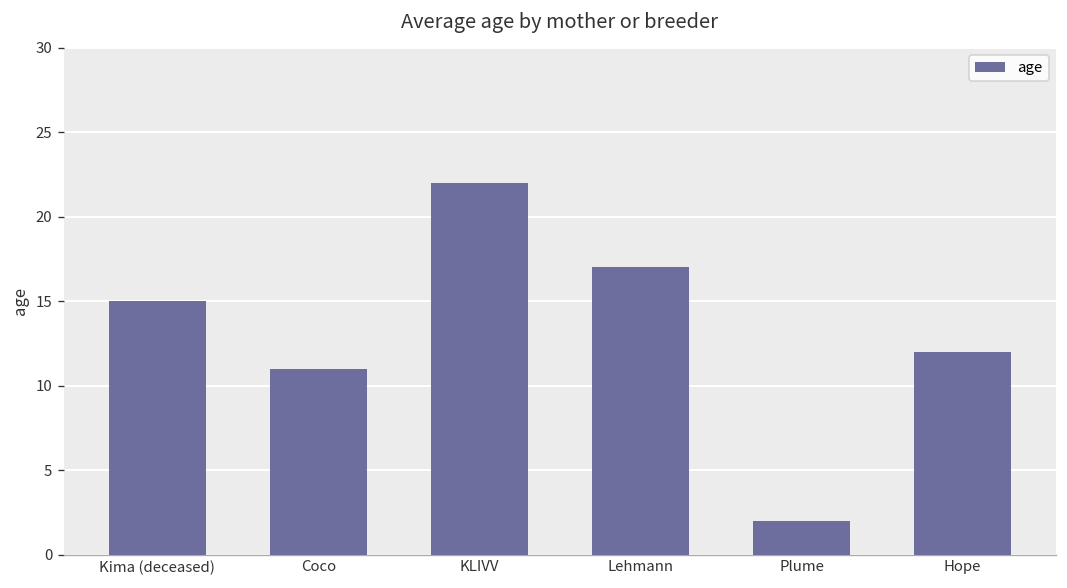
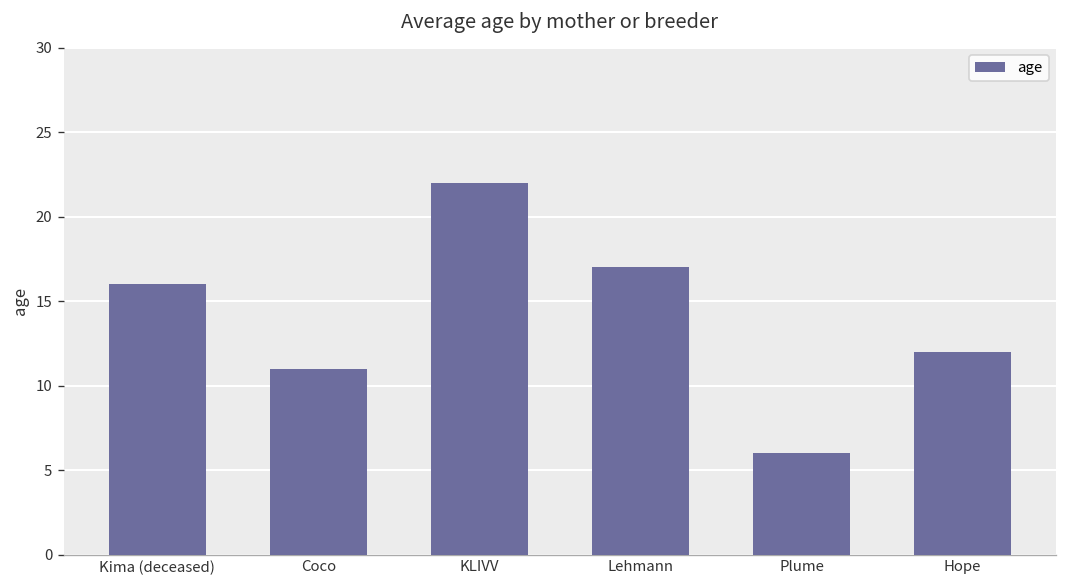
Kima (deceased): 15 -> 16
Plume: 2 -> 6
